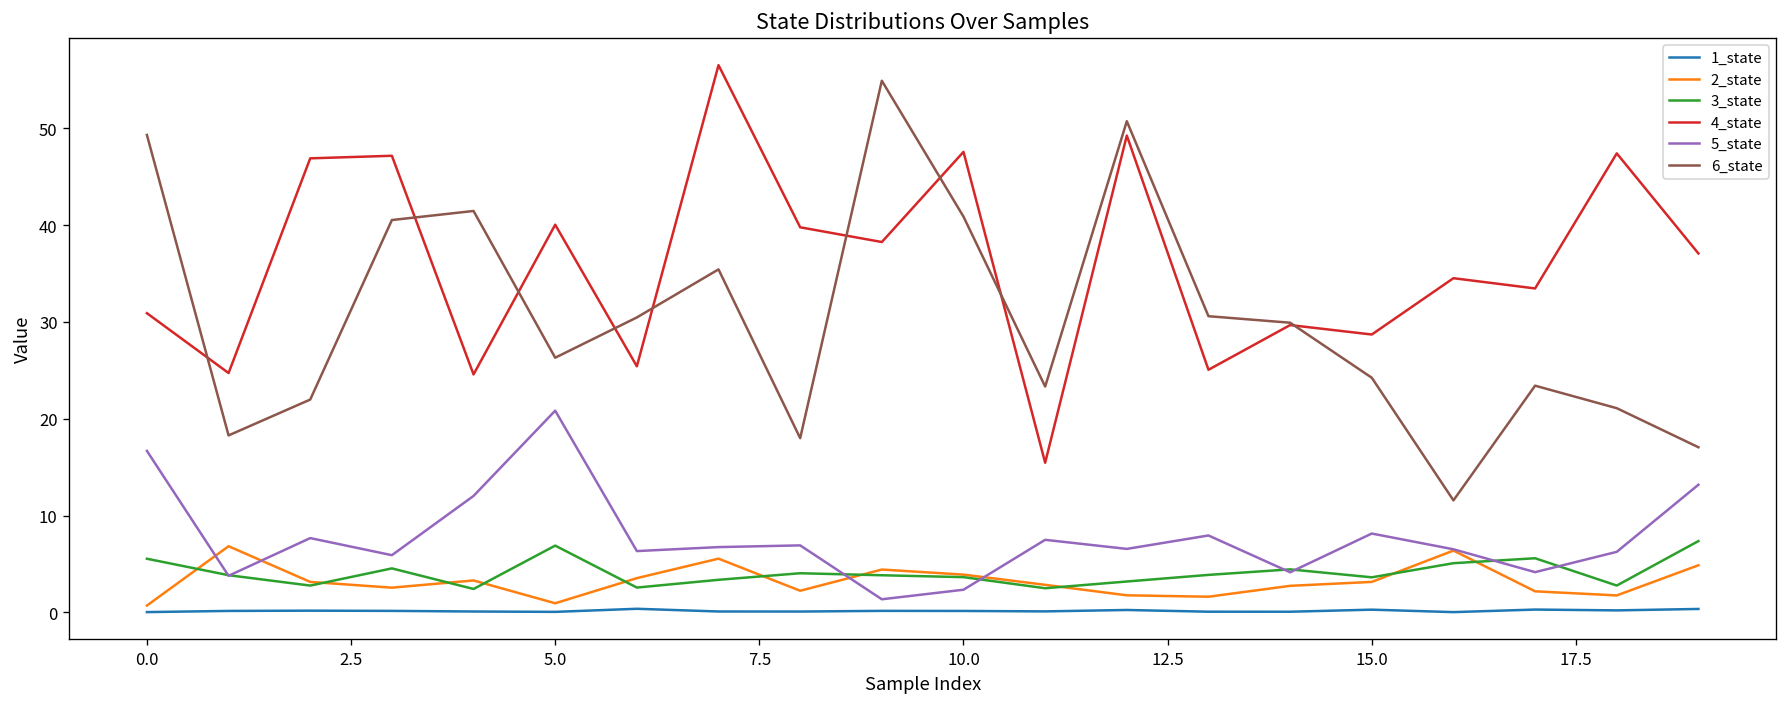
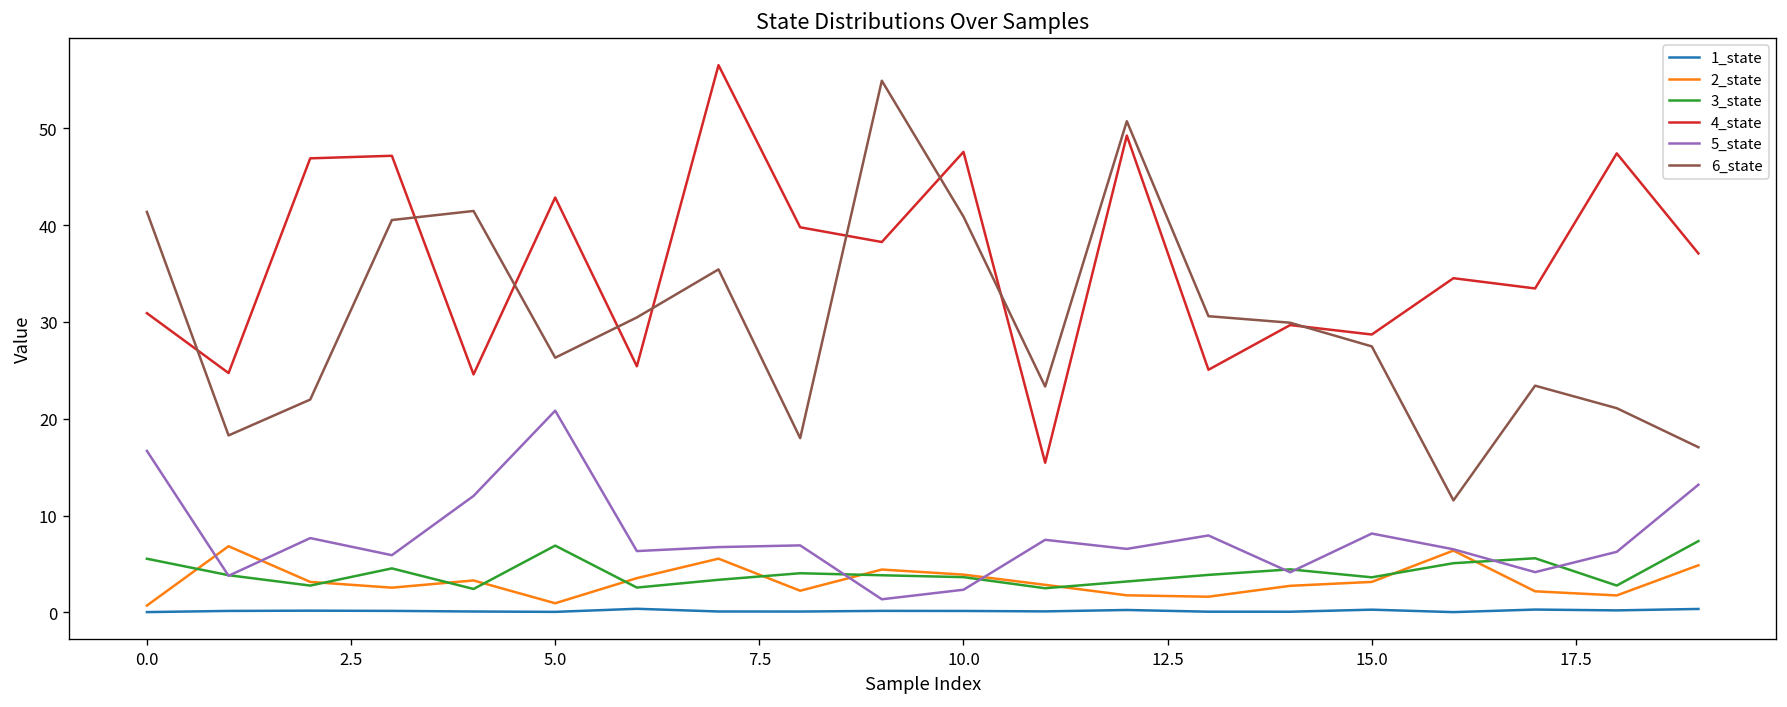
6_state, 0.0: 49 -> 41
4_state, 5.0: 40 -> 43
6_state, 15.0: 24 -> 27
